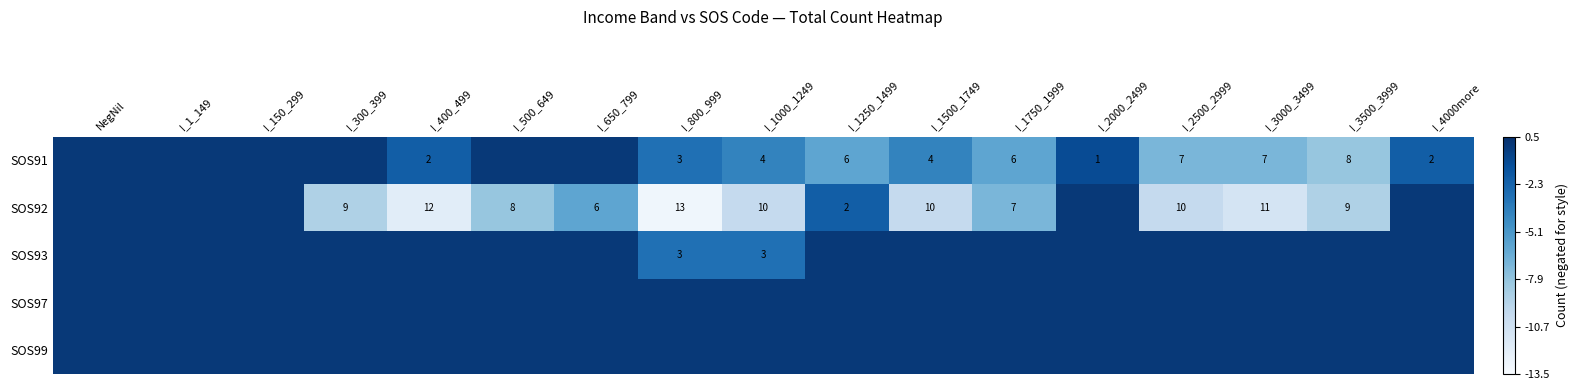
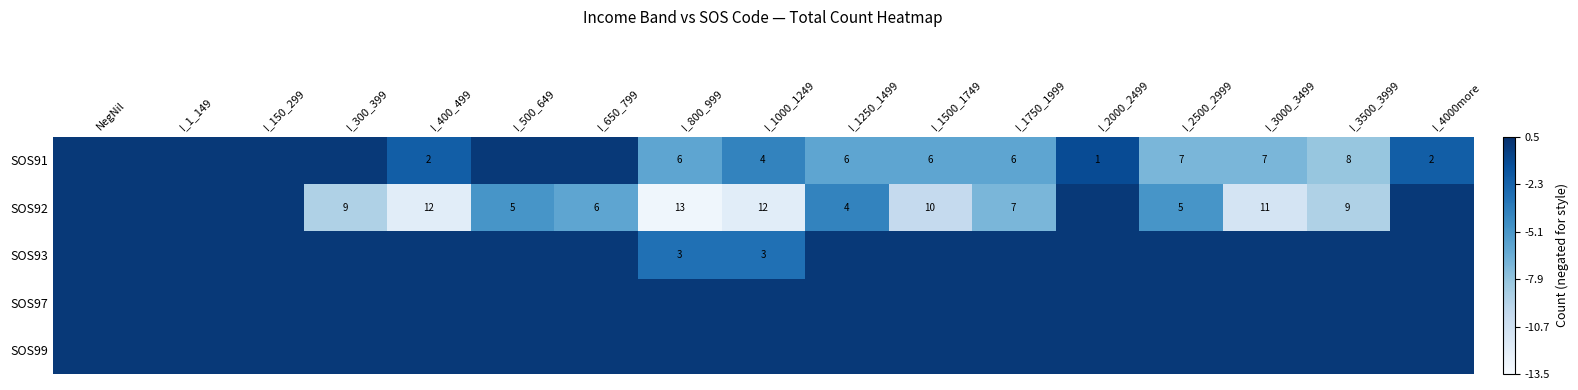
SOS91, I_800_999: 3 -> 6
SOS91, I_1500_1749: 4 -> 6
SOS92, I_500_649: 8 -> 5
SOS92, I_1000_1249: 10 -> 12
SOS92, I_1250_1499: 2 -> 4
SOS92, I_2500_2999: 10 -> 5
